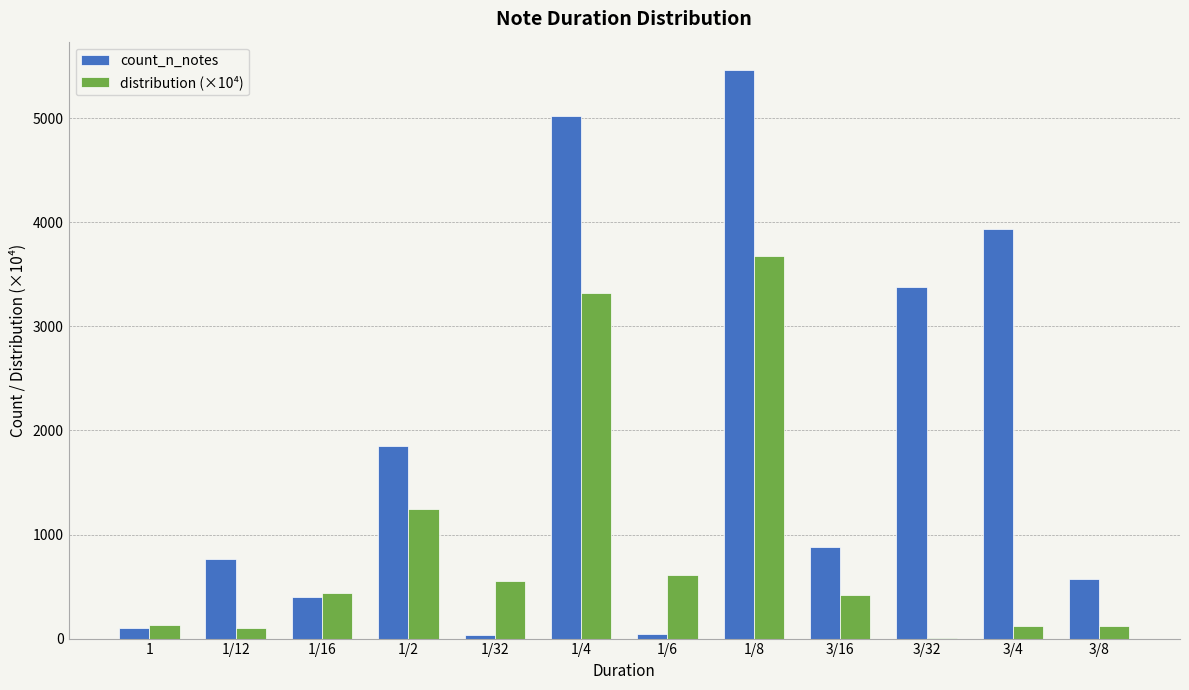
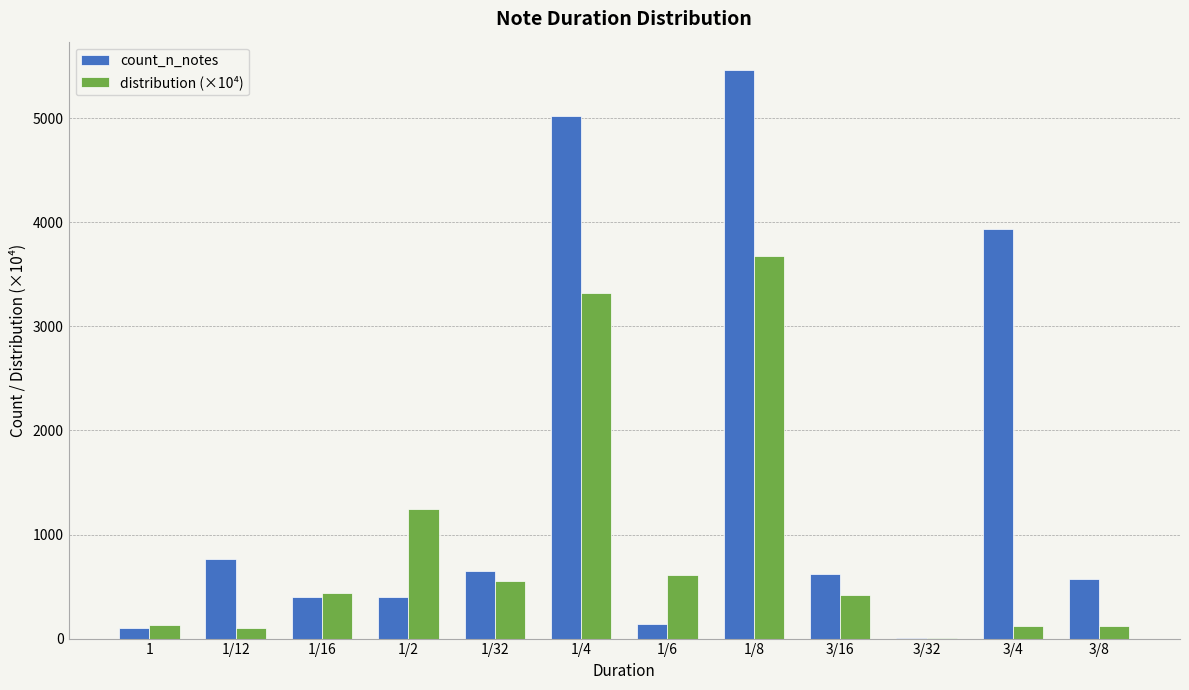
count_n_notes, 1/2: 1850 -> 400
count_n_notes, 1/32: 30 -> 650
count_n_notes, 1/6: 40 -> 140
count_n_notes, 3/16: 880 -> 620
count_n_notes, 3/32: 3380 -> 10
